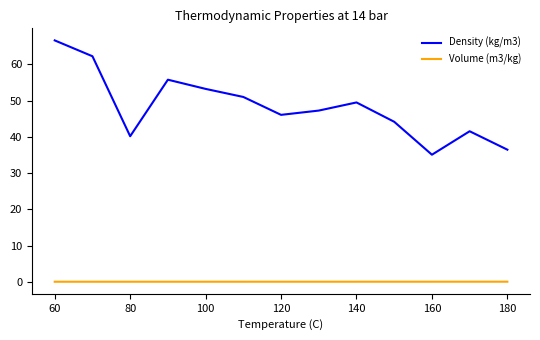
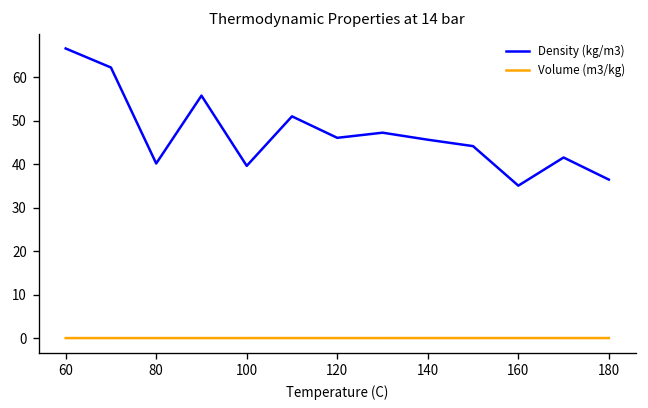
Density (kg/m3), 100: 53 -> 40
Density (kg/m3), 140: 50 -> 46
